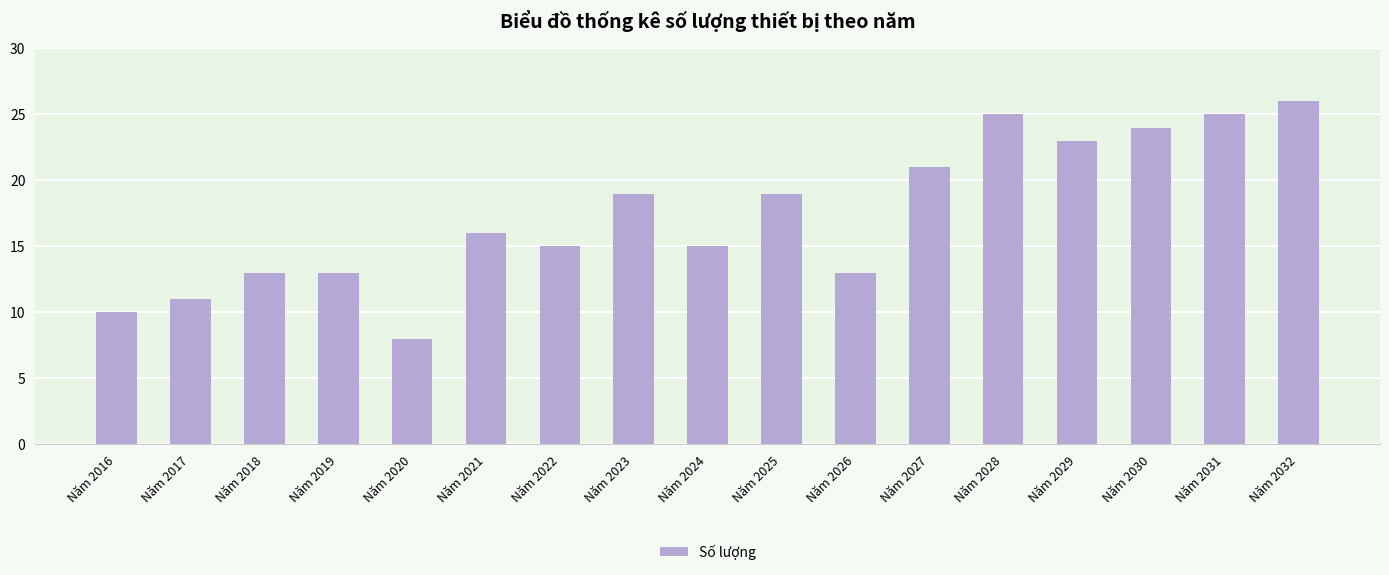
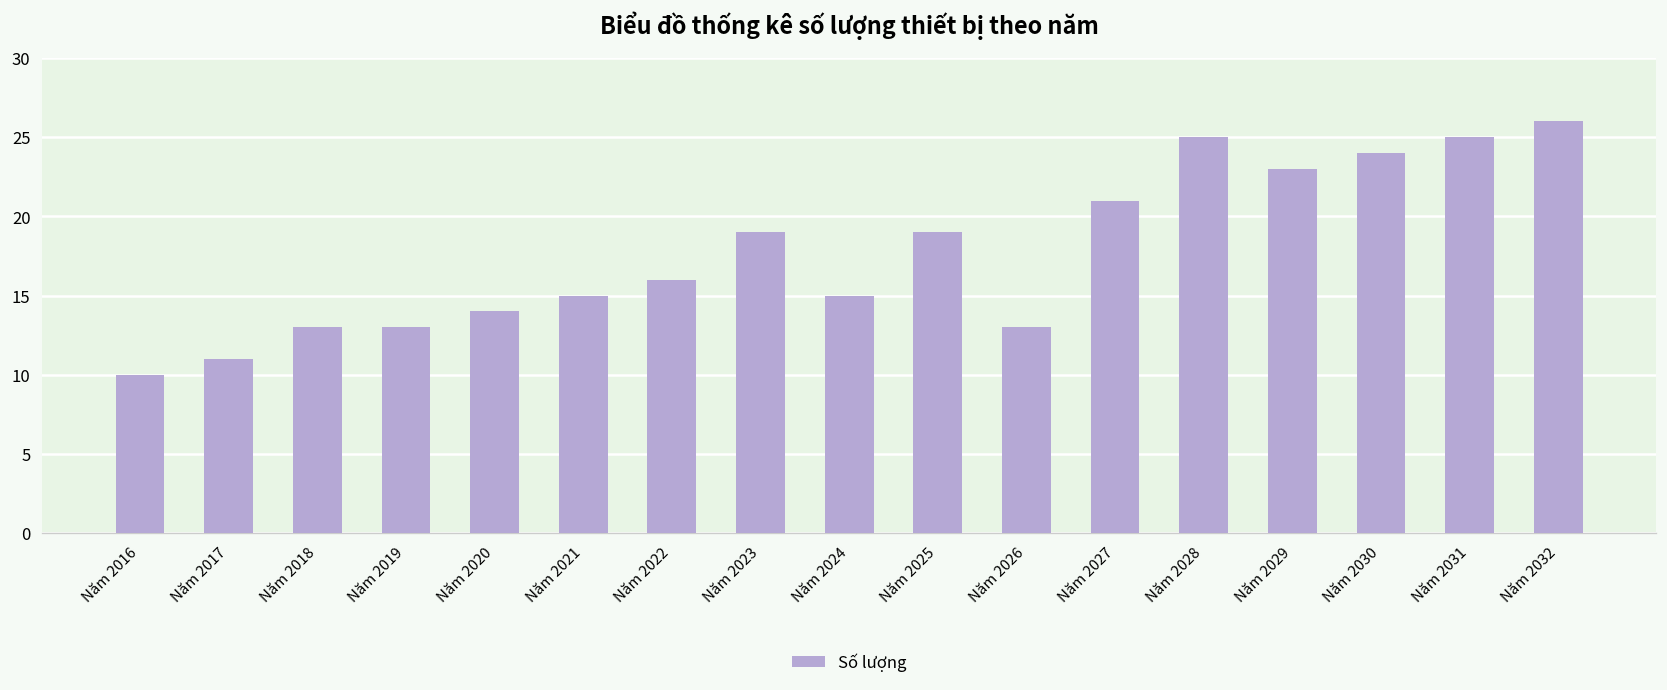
Năm 2020: 8 -> 14
Năm 2021: 16 -> 15
Năm 2022: 15 -> 16
